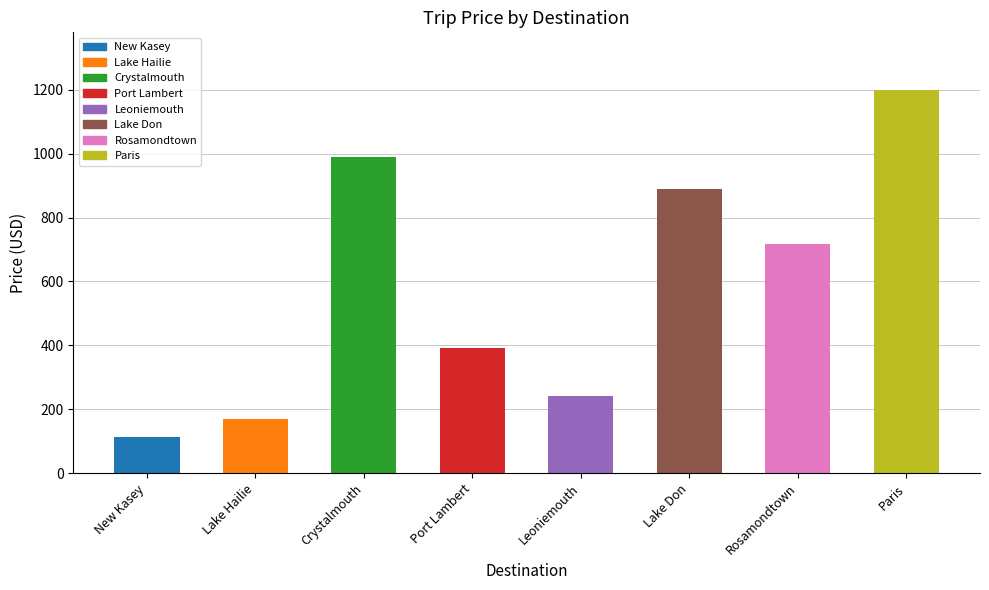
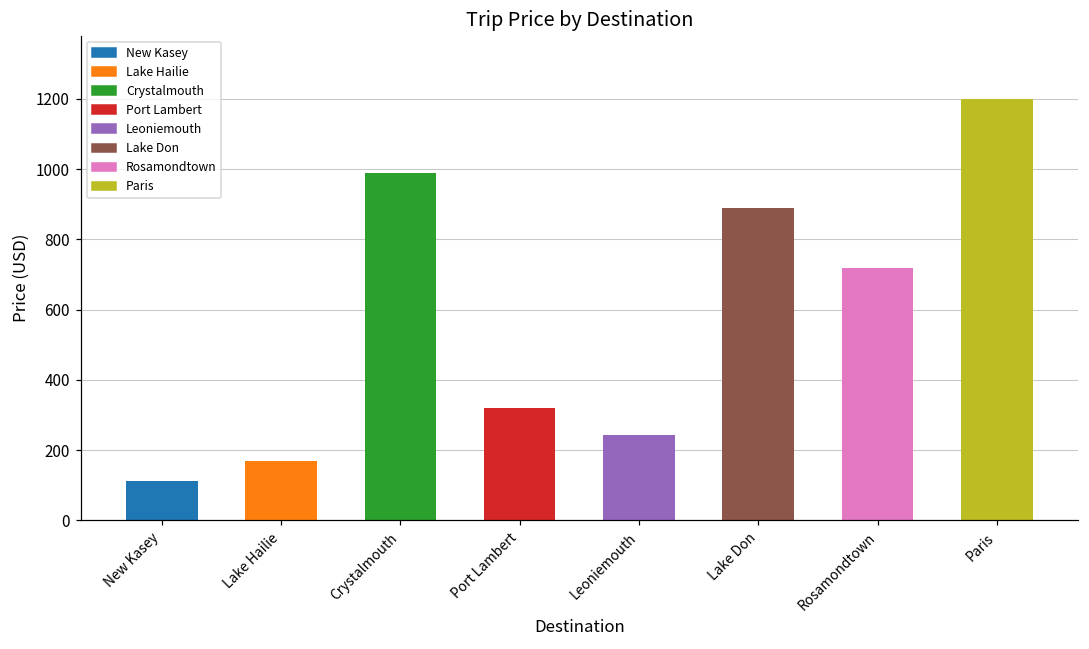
Port Lambert: 390 -> 320
